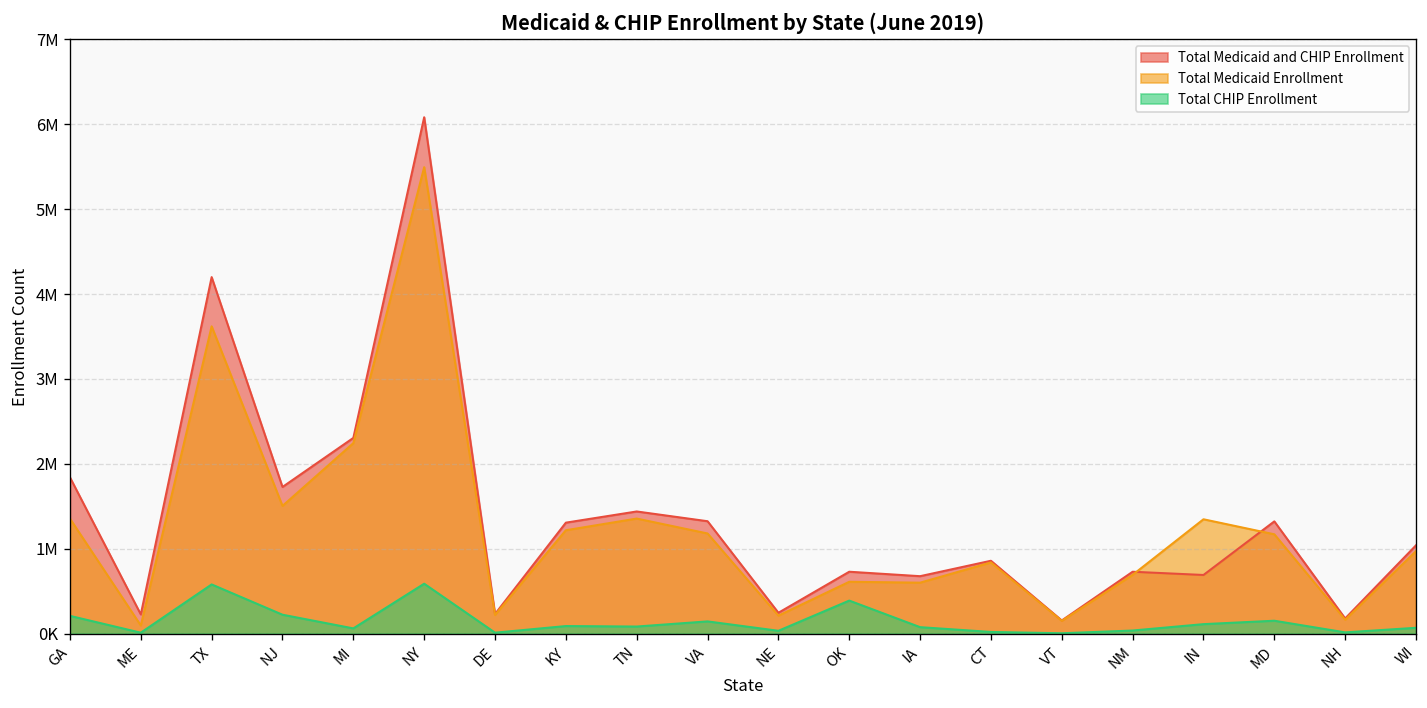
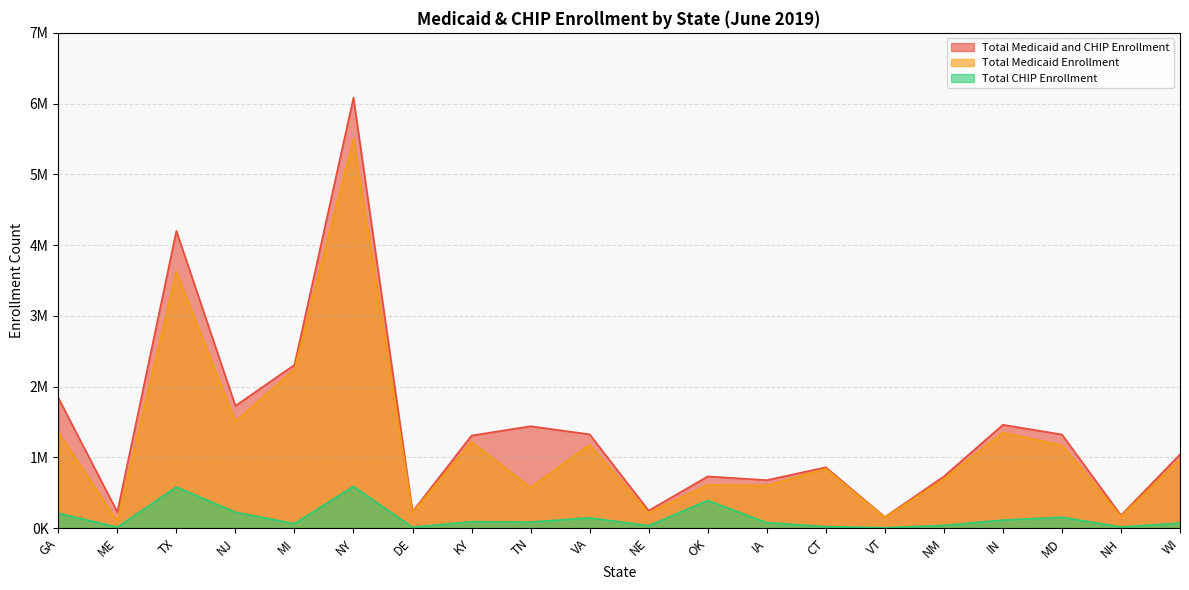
Total Medicaid Enrollment, TN: 1400000 -> 600000
Total Medicaid and CHIP Enrollment, IN: 700000 -> 1500000
